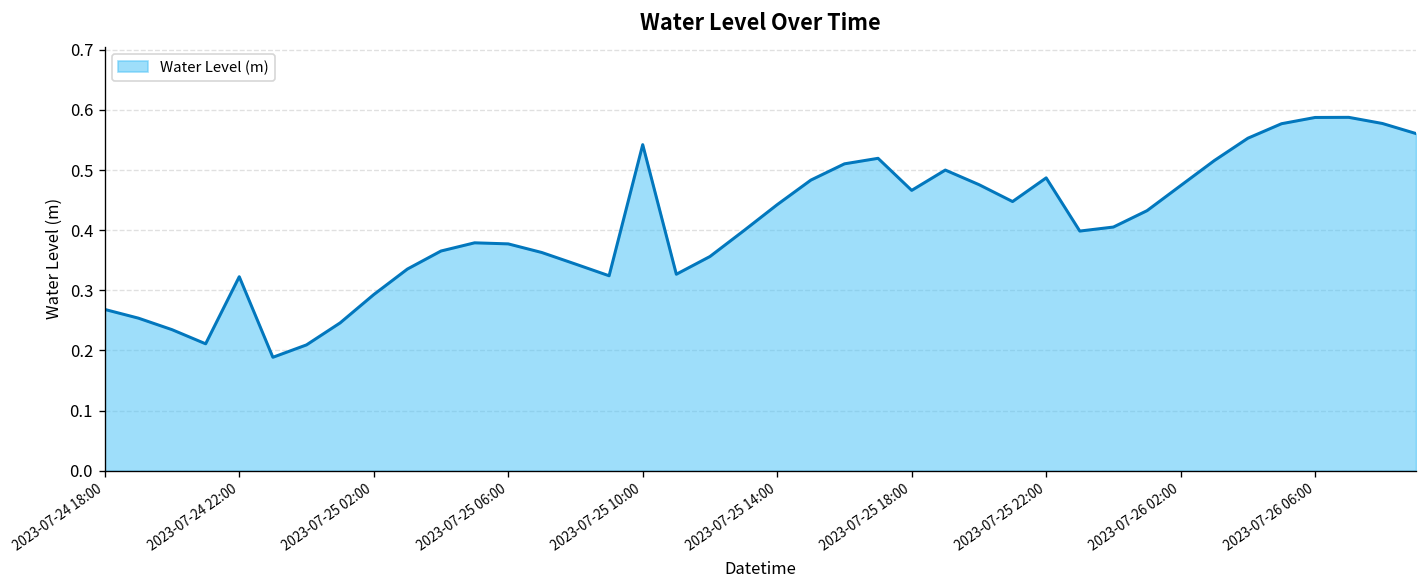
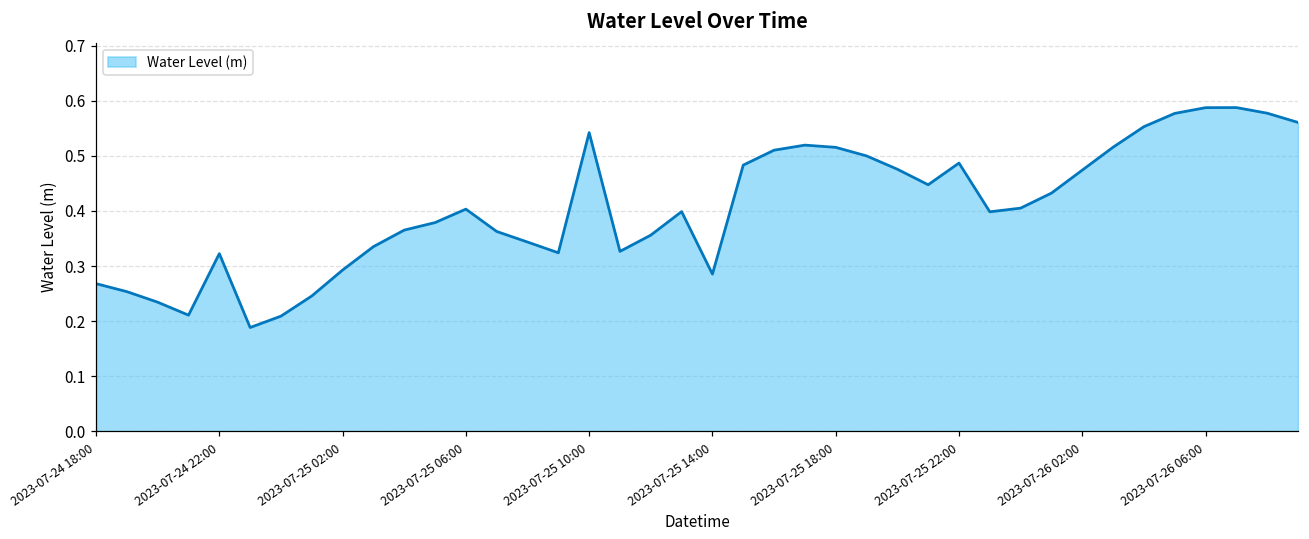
2023-07-25 06:00: 0.38 -> 0.40
2023-07-25 14:00: 0.44 -> 0.29
2023-07-25 18:00: 0.47 -> 0.52
